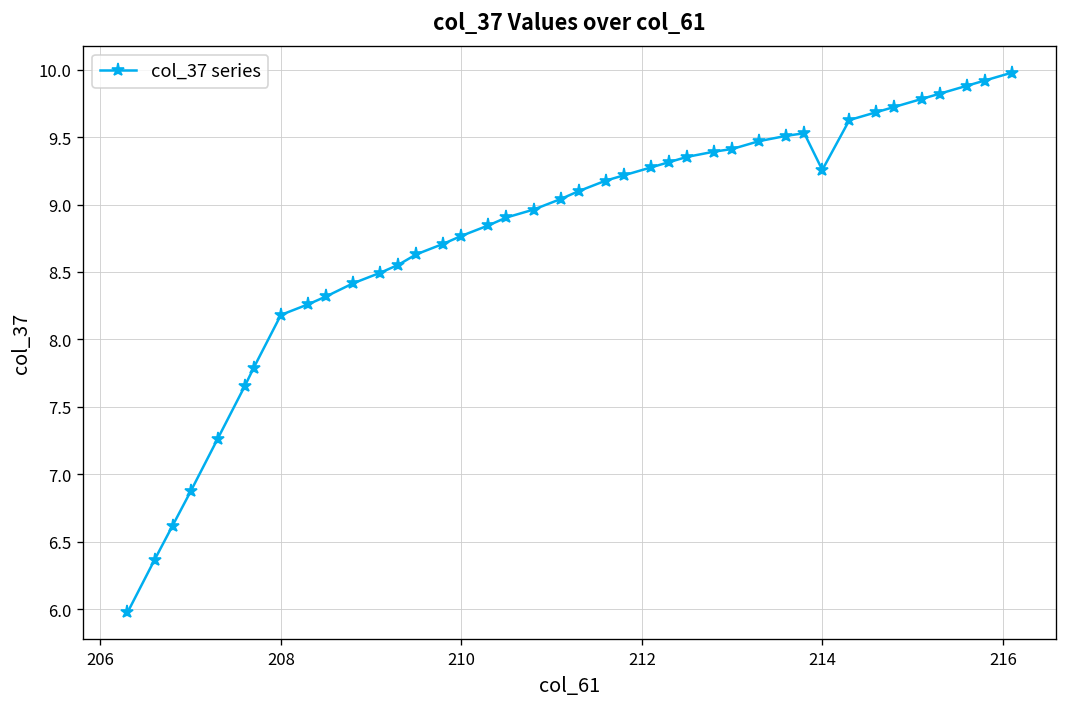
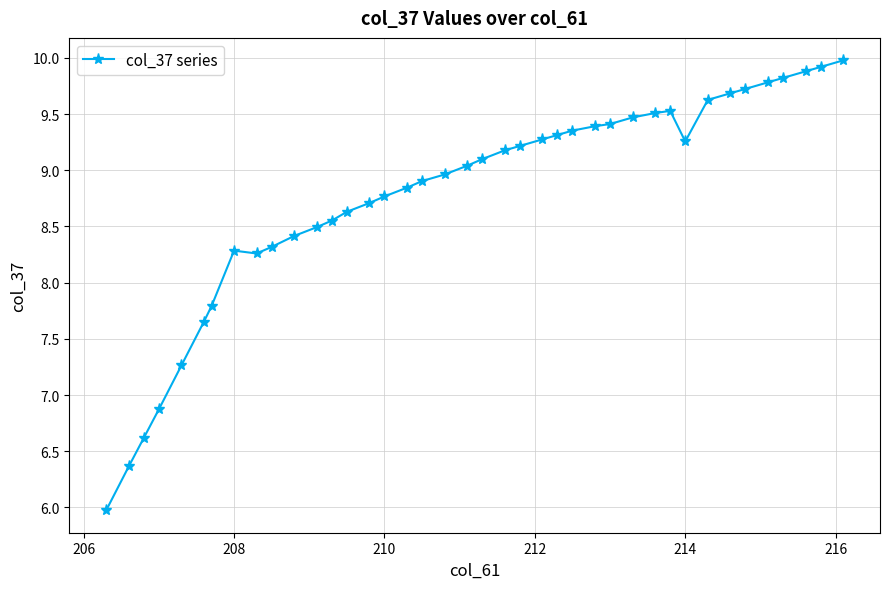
208: 8.18 -> 8.28
